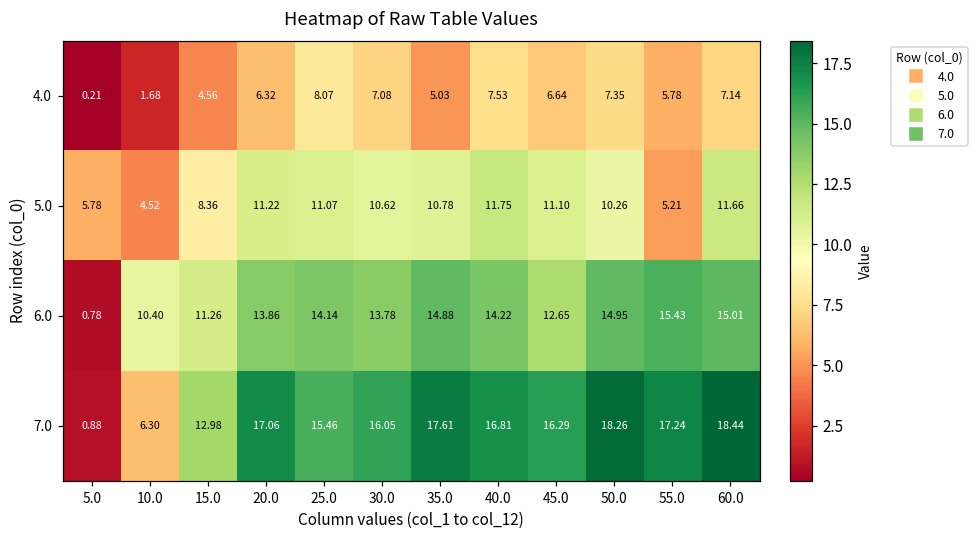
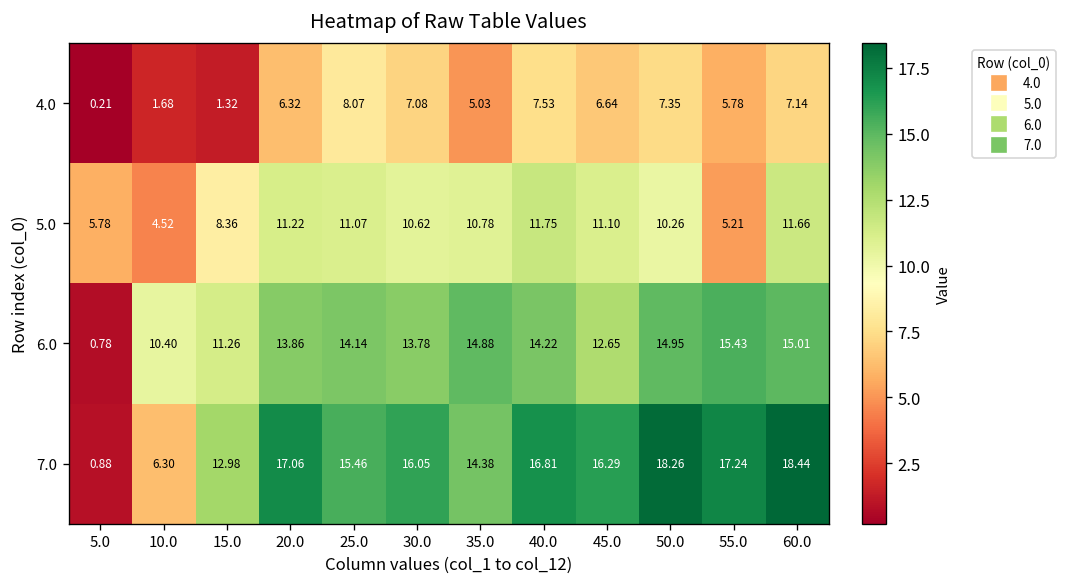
4.0, 15.0: 4.56 -> 1.32
7.0, 35.0: 17.61 -> 14.38
